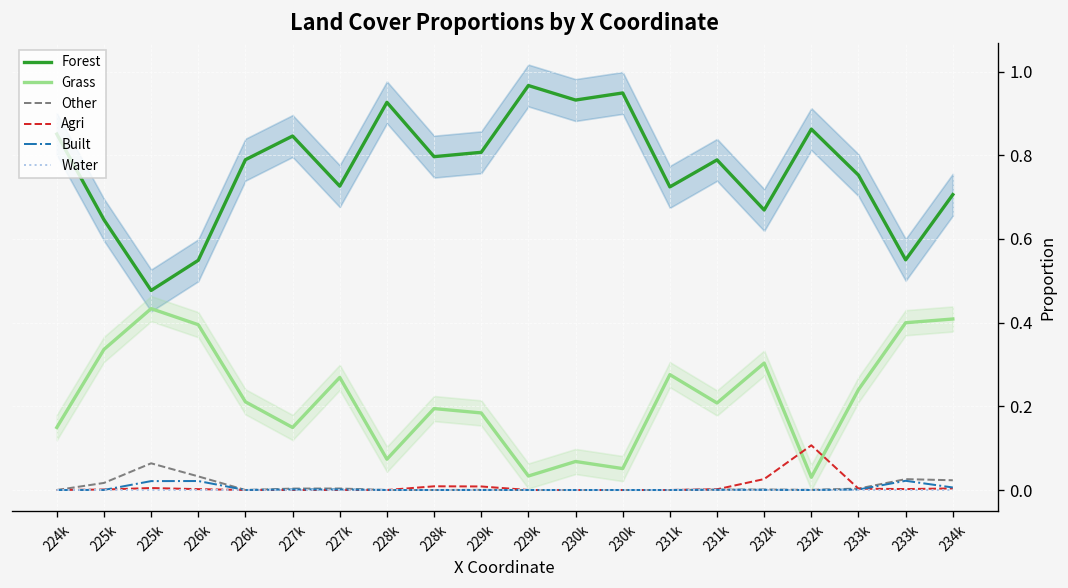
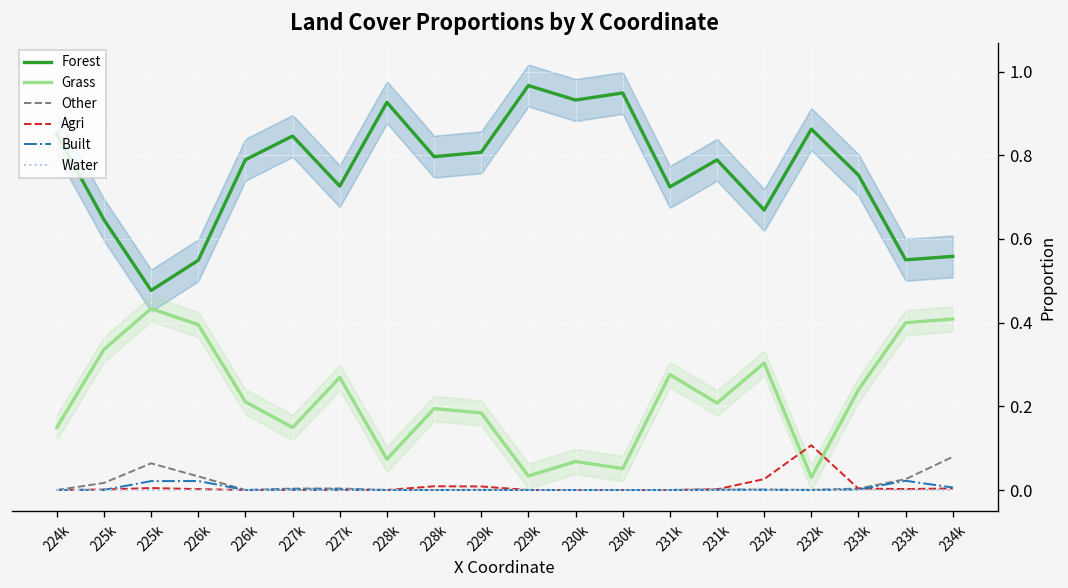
Forest, 234k: 0.71 -> 0.56
Other, 234k: 0.02 -> 0.08
